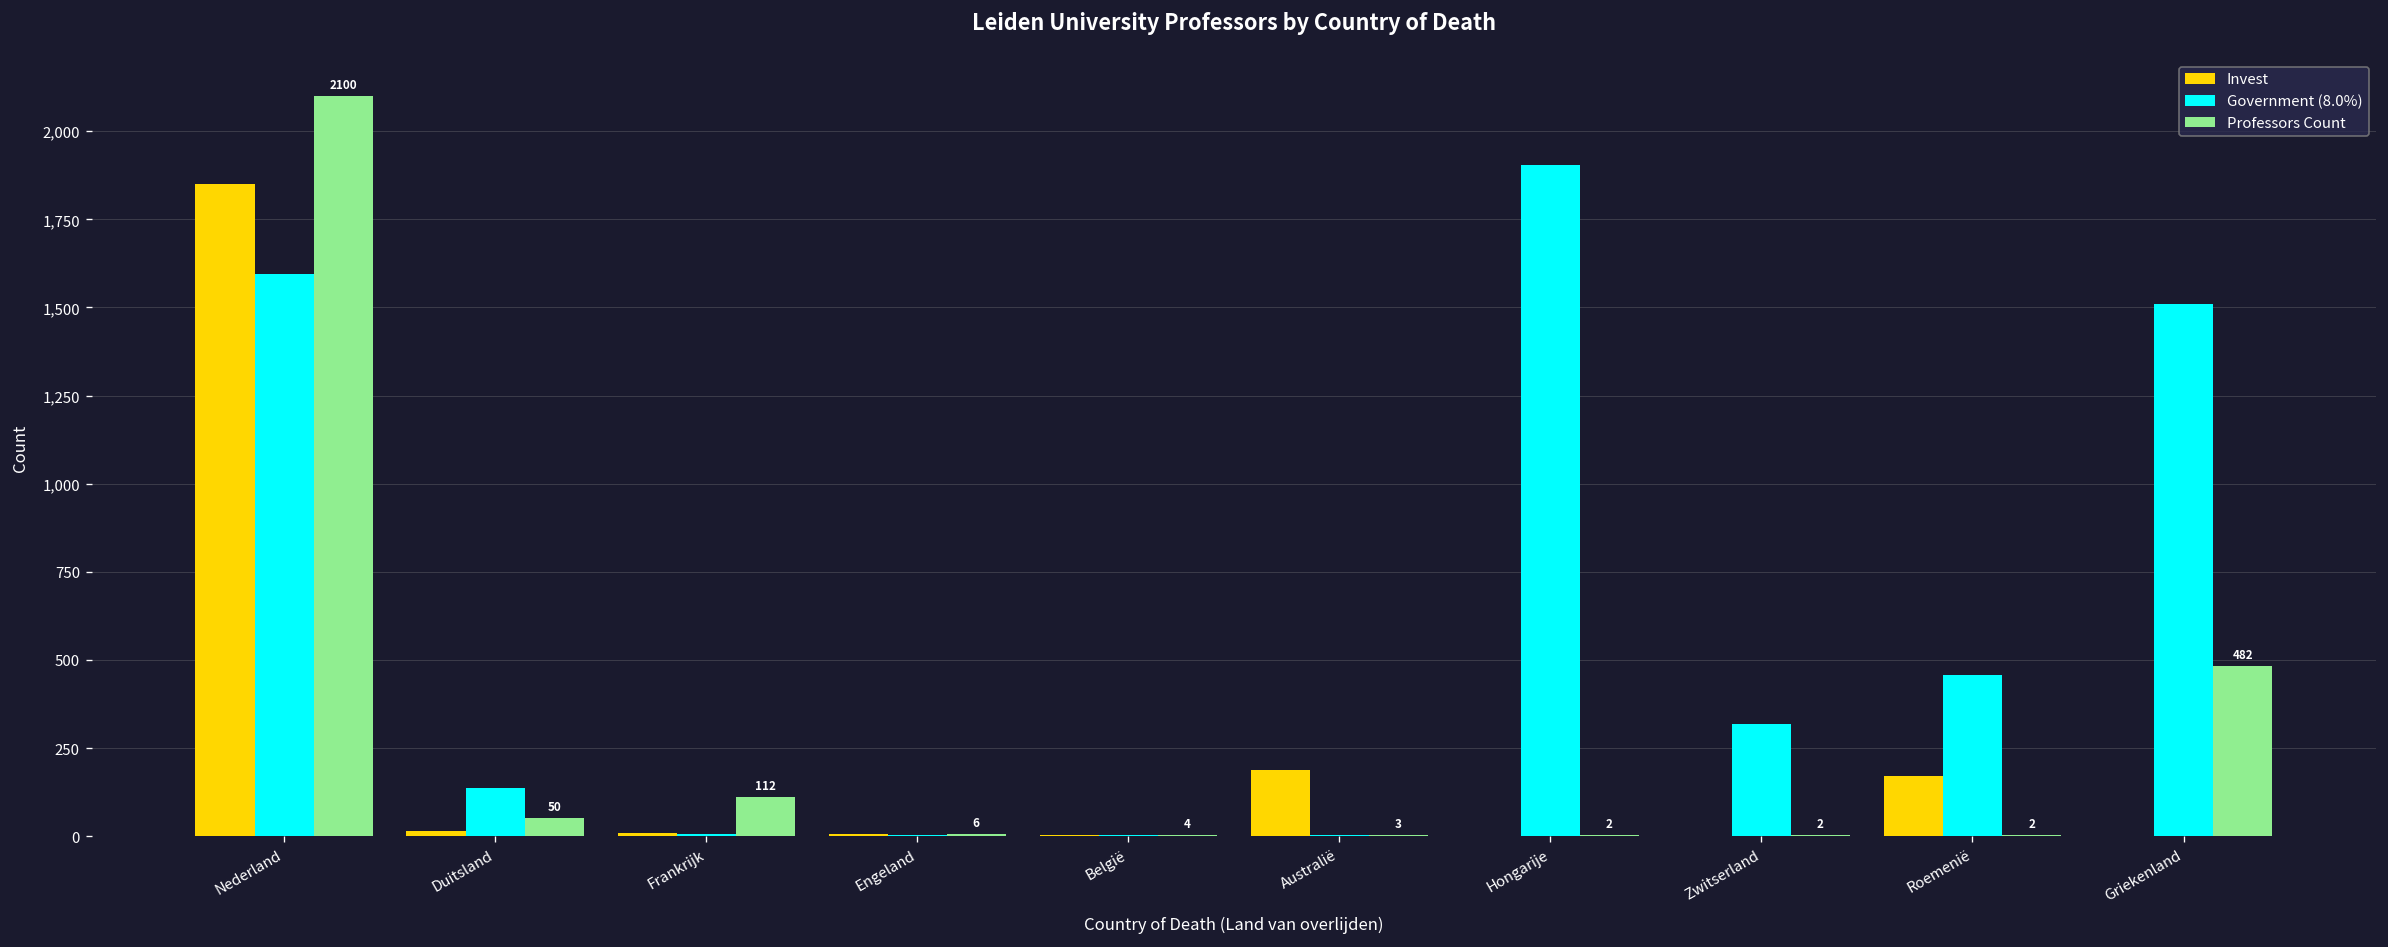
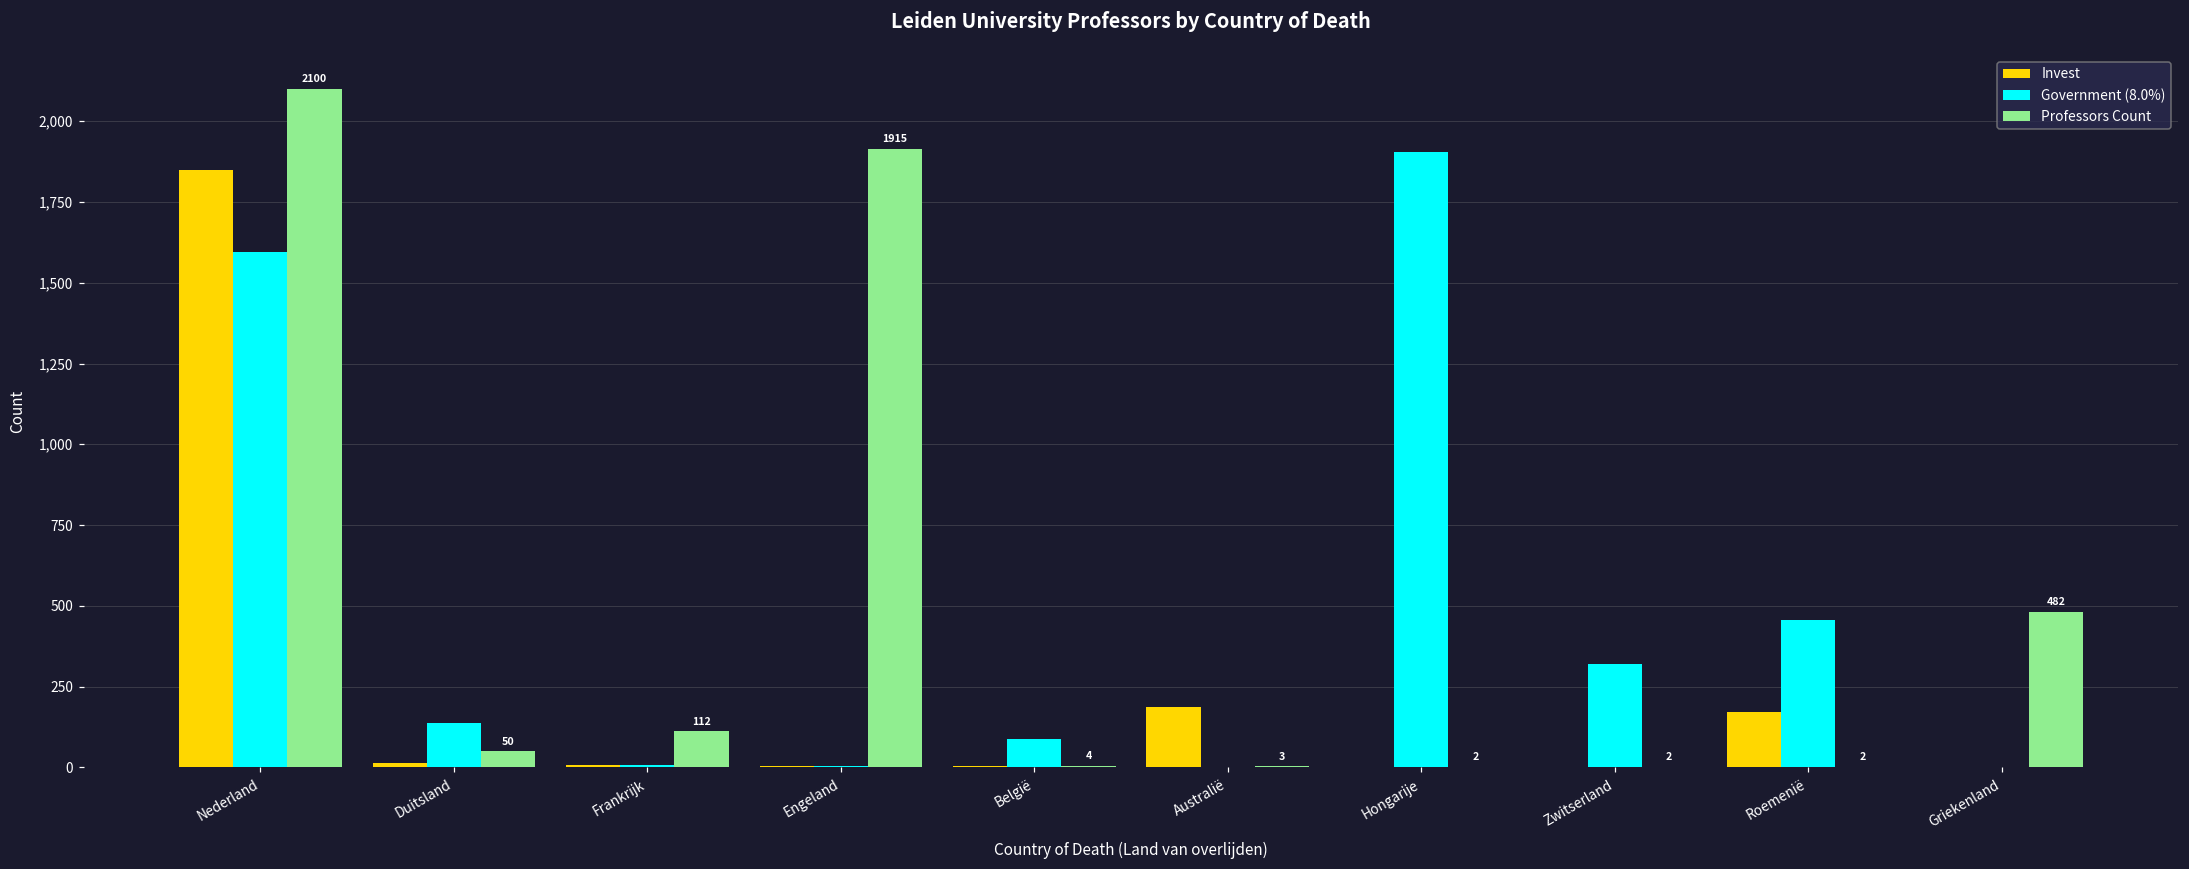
Professors Count, Engeland: 6 -> 1915
Government (8.0%), België: 0 -> 90
Government (8.0%), Griekenland: 1,510 -> 0
